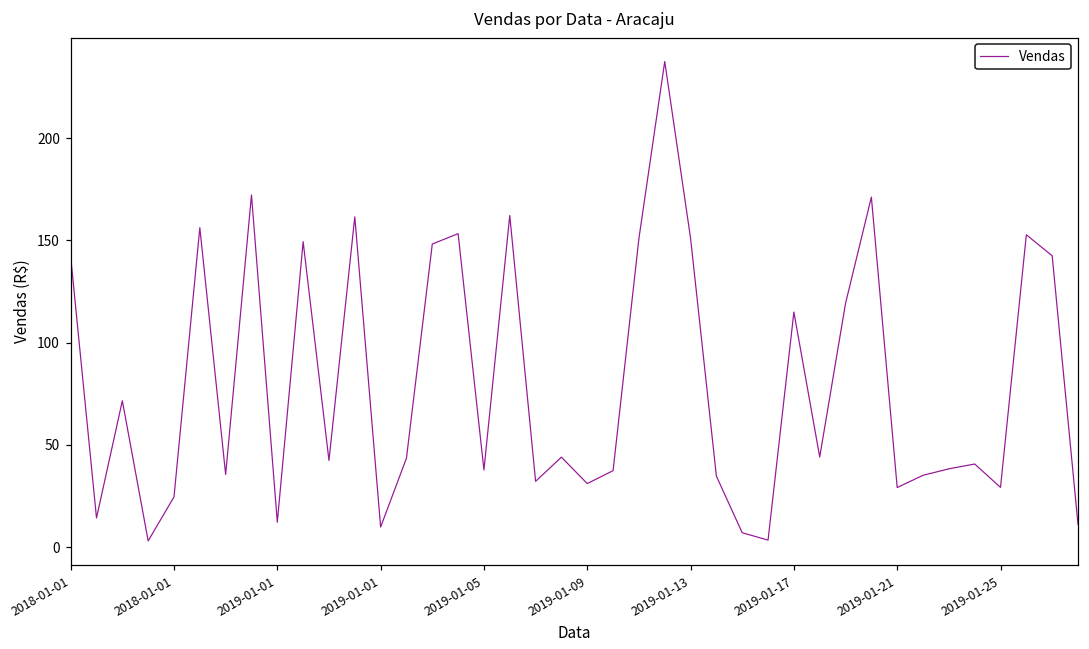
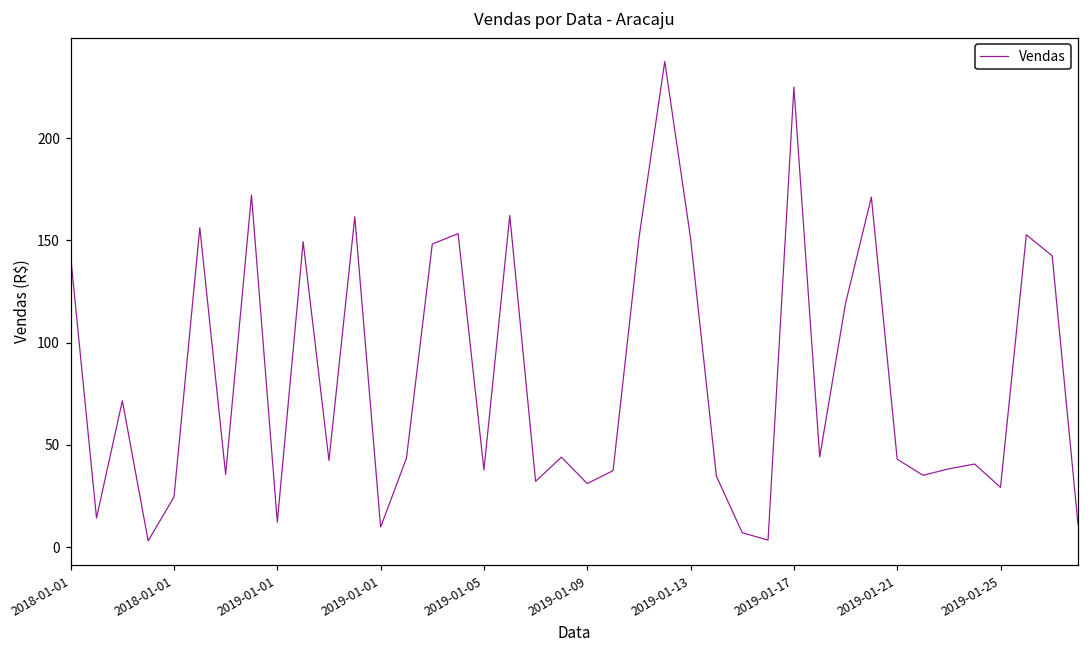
2019-01-17: 115 -> 225
2019-01-21: 29 -> 43
